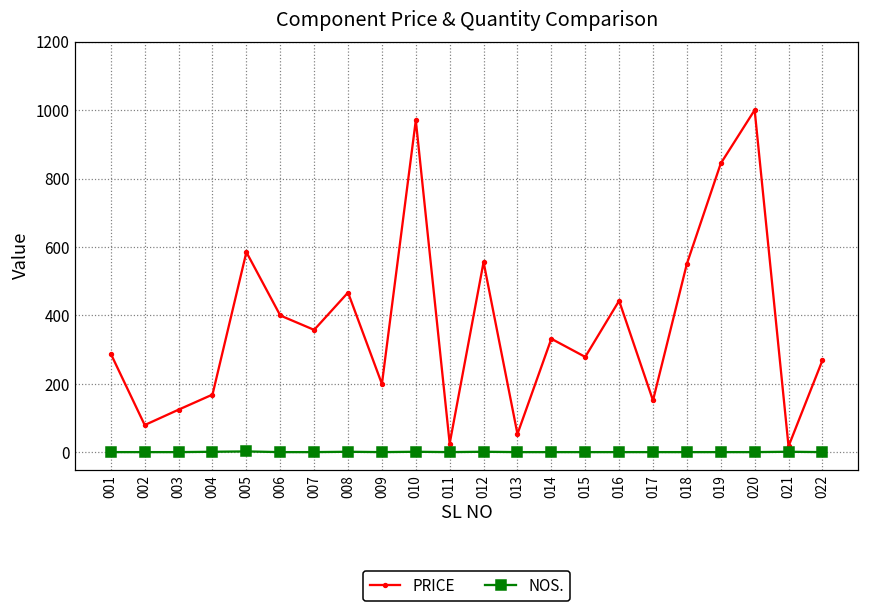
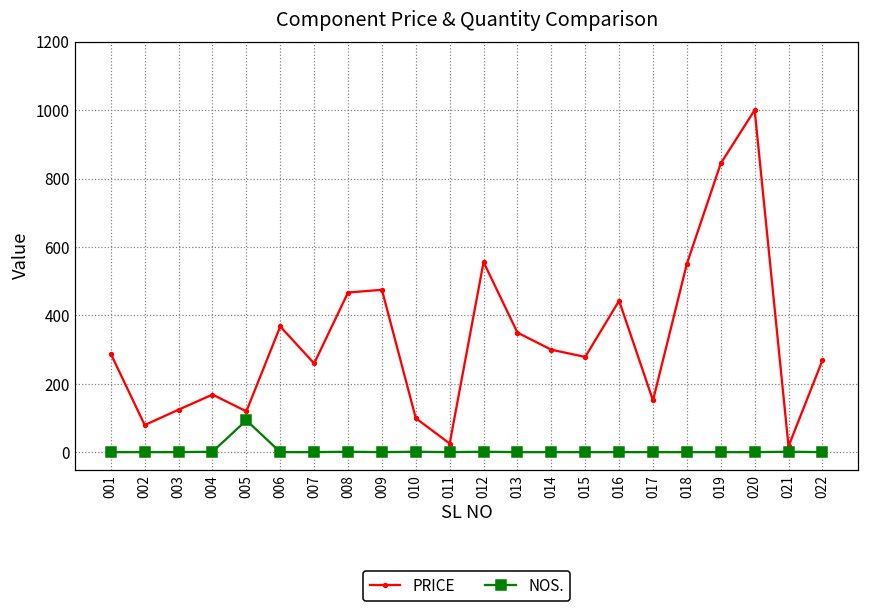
PRICE, 005: 590 -> 120
NOS., 005: 0 -> 90
PRICE, 006: 400 -> 370
PRICE, 007: 360 -> 260
PRICE, 009: 200 -> 480
PRICE, 010: 970 -> 100
PRICE, 013: 50 -> 350
PRICE, 014: 330 -> 300
